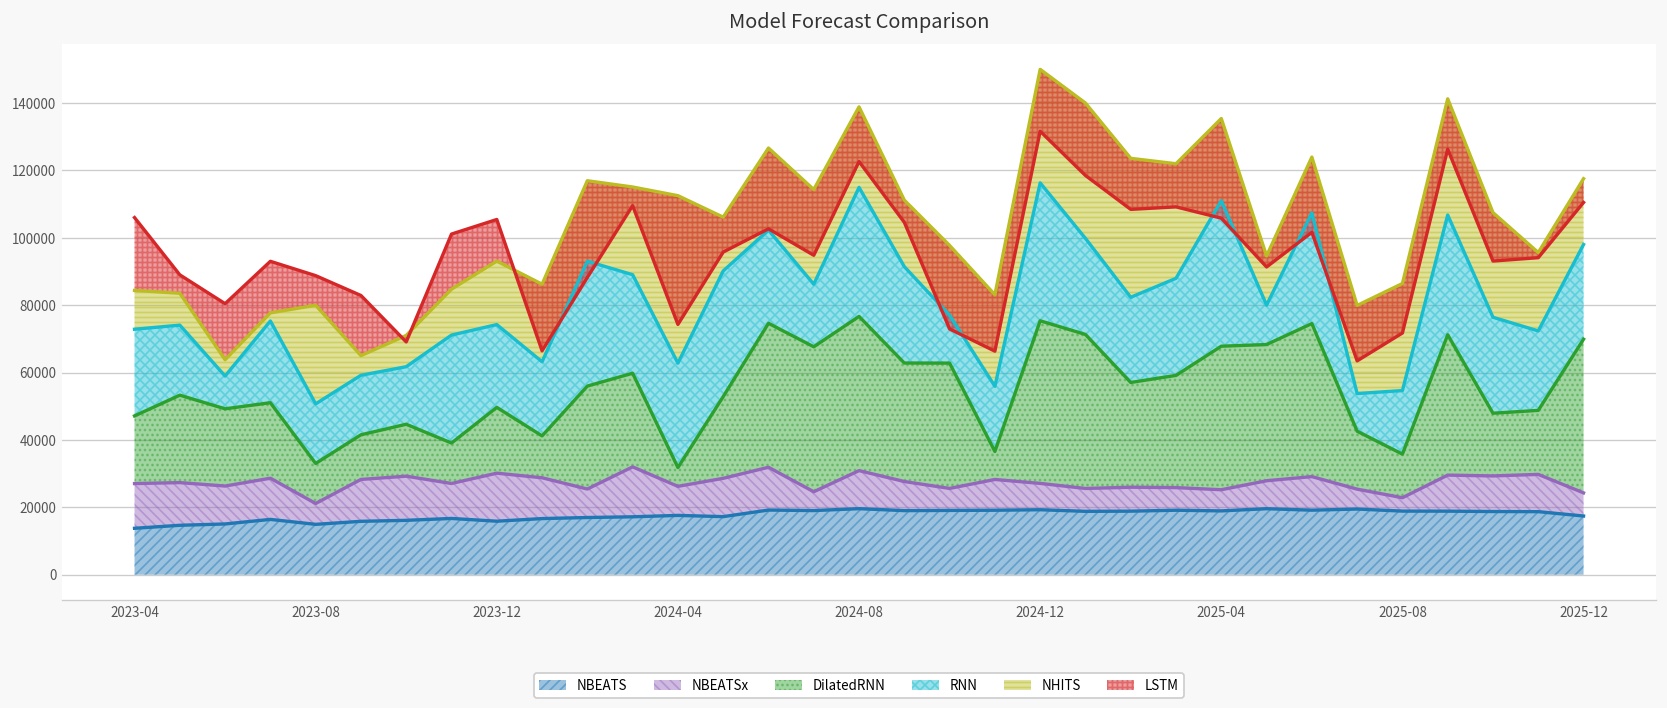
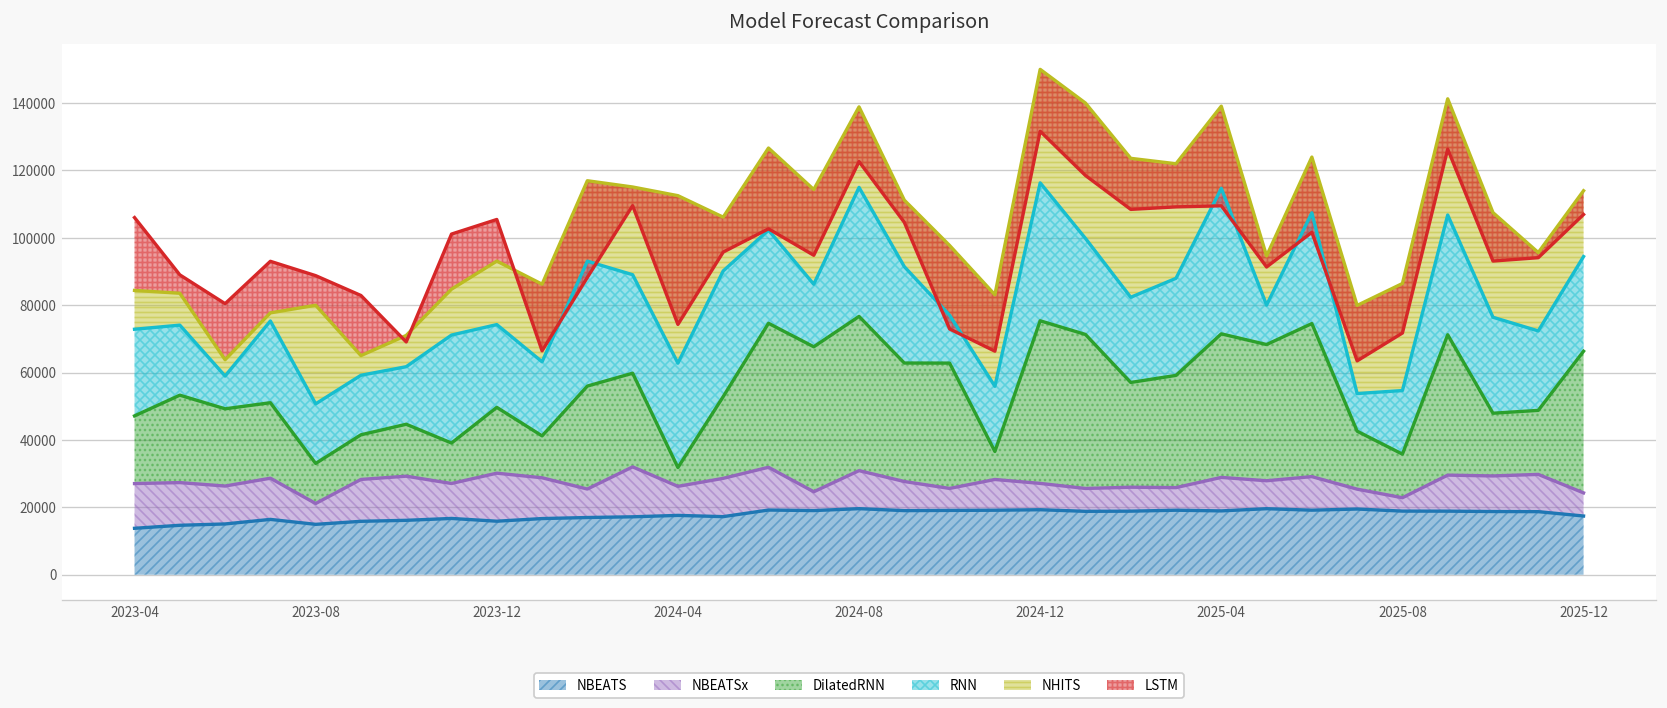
NBEATSx, 2025-04: 6000 -> 10000
DilatedRNN, 2025-12: 46000 -> 42000
